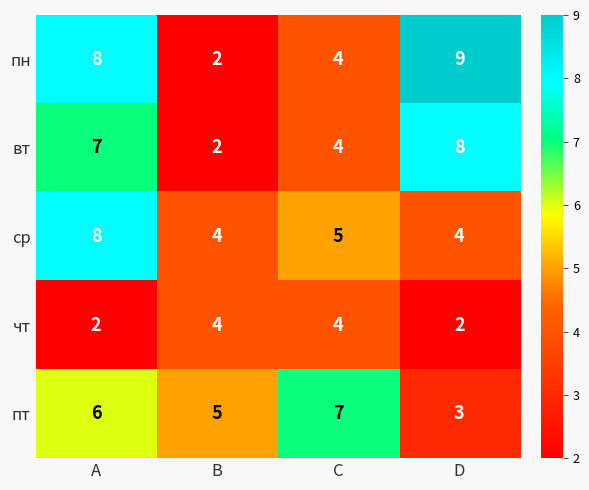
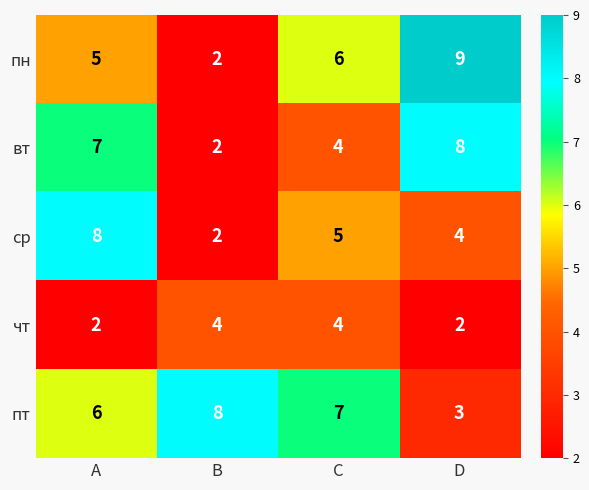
пн, A: 8 -> 5
пн, C: 4 -> 6
ср, B: 4 -> 2
пт, B: 5 -> 8
